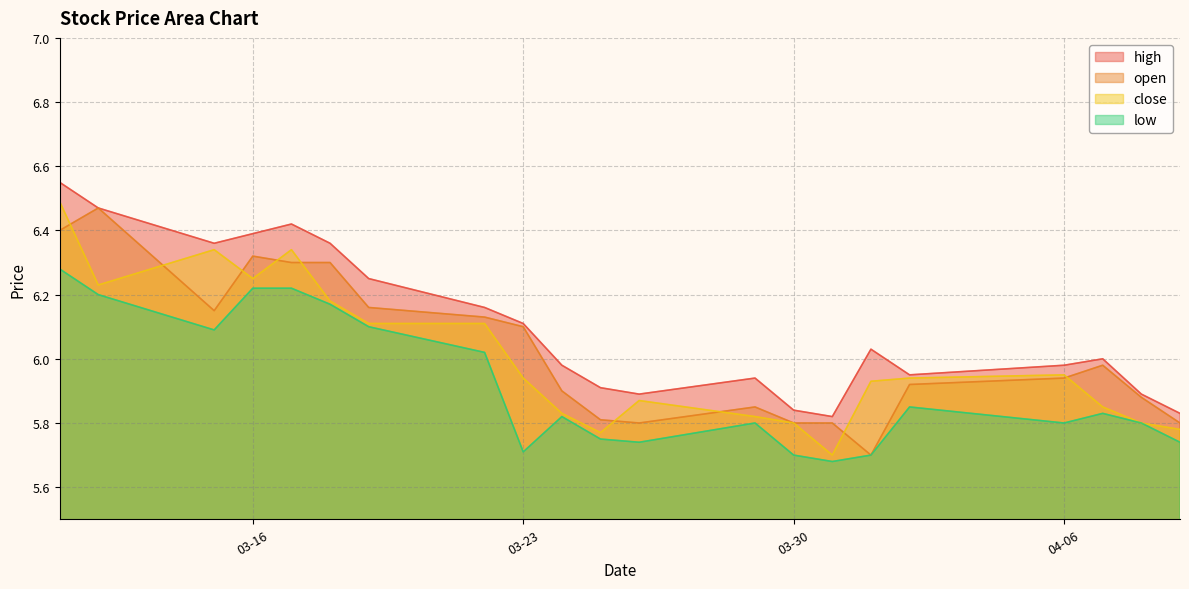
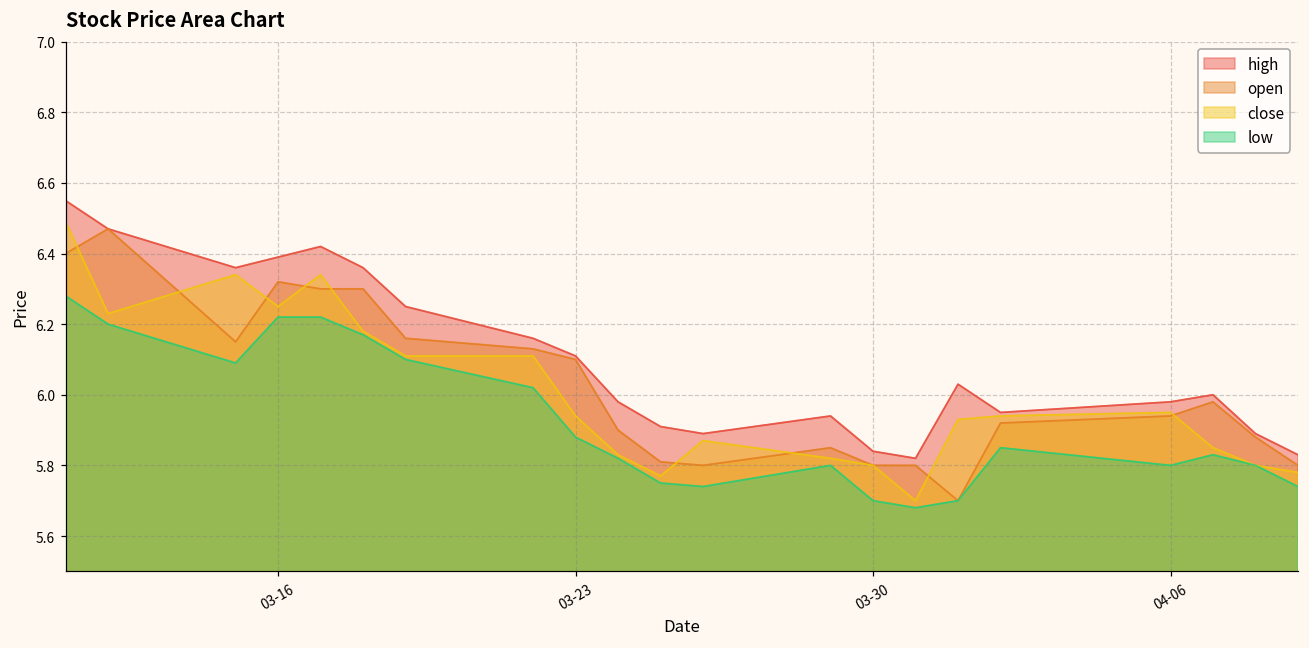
low, 03-23: 5.71 -> 5.88
